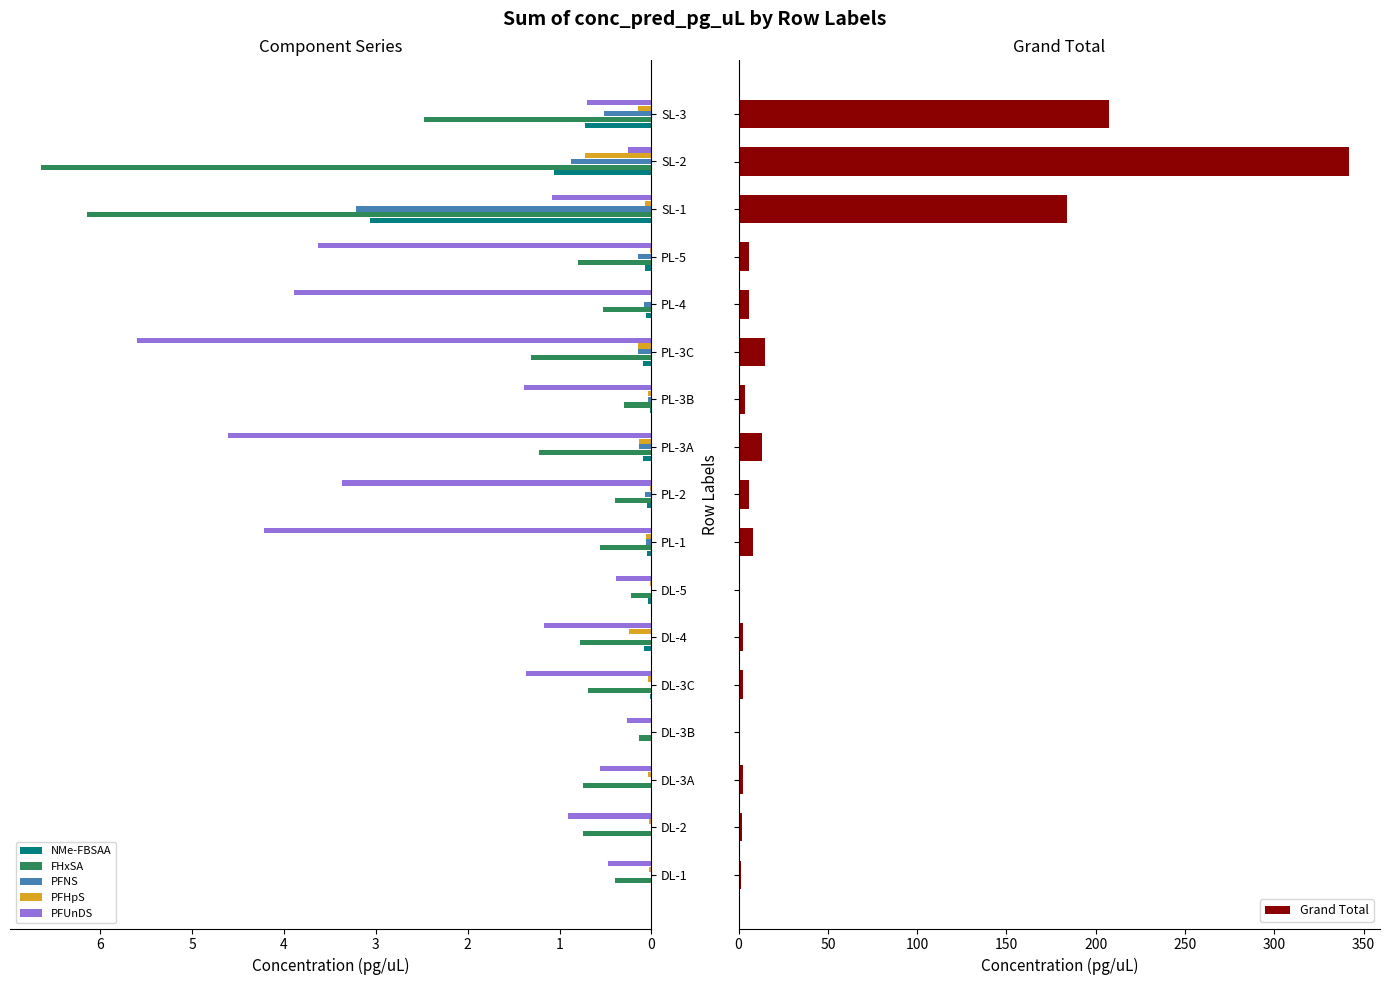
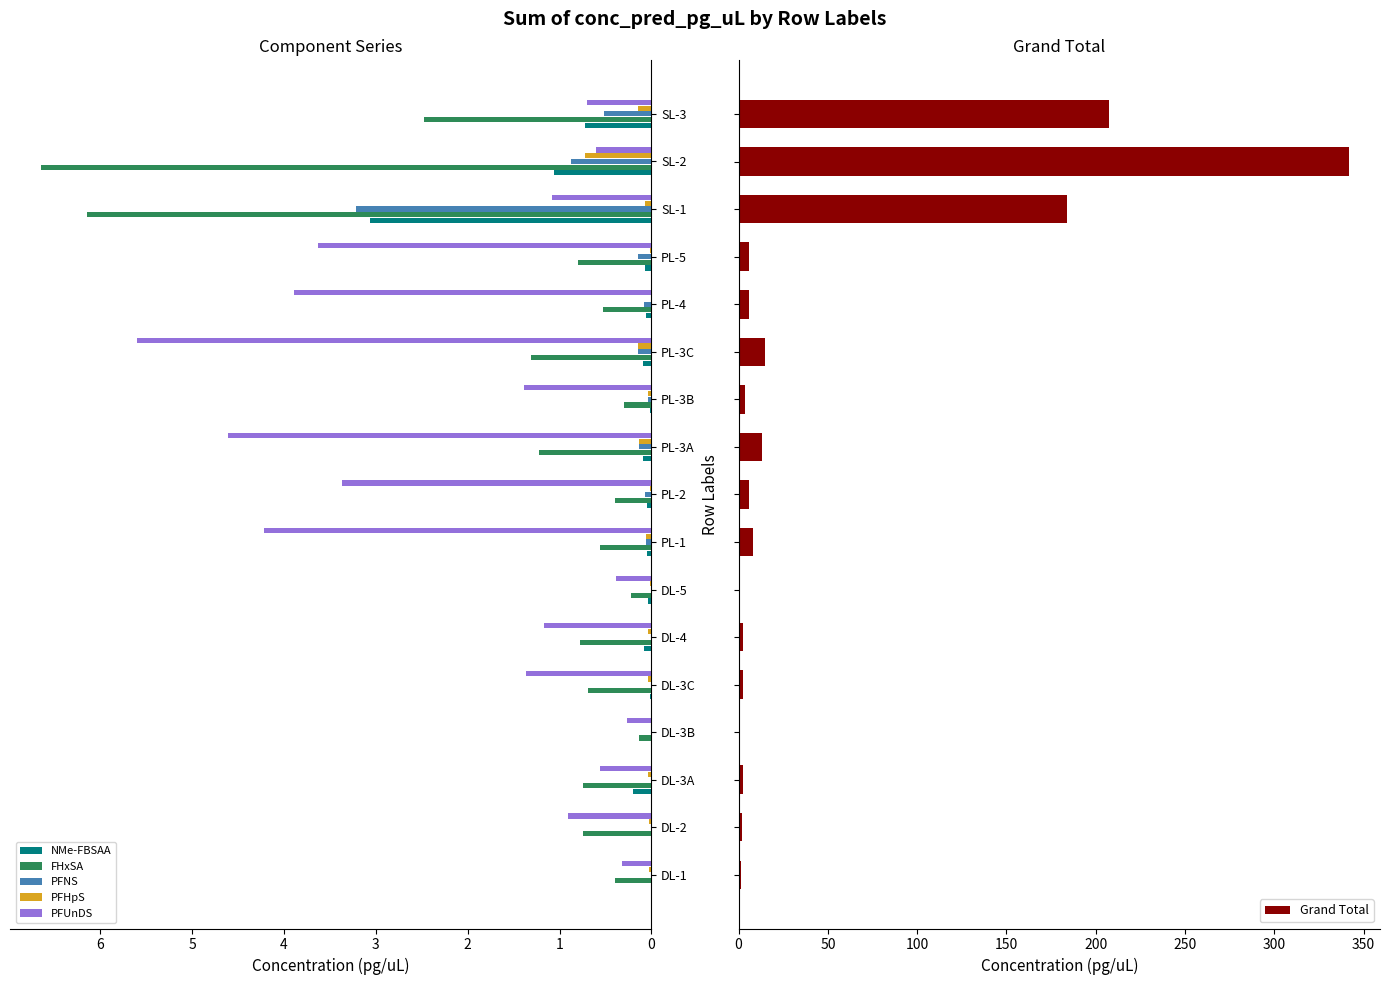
Component Series, PFUnDS, SL-2: 0.3 -> 0.6
Component Series, PFHpS, DL-4: 0.2 -> 0.0
Component Series, NMe-FBSAA, DL-3A: 0.0 -> 0.2
Component Series, PFUnDS, DL-1: 0.5 -> 0.3
